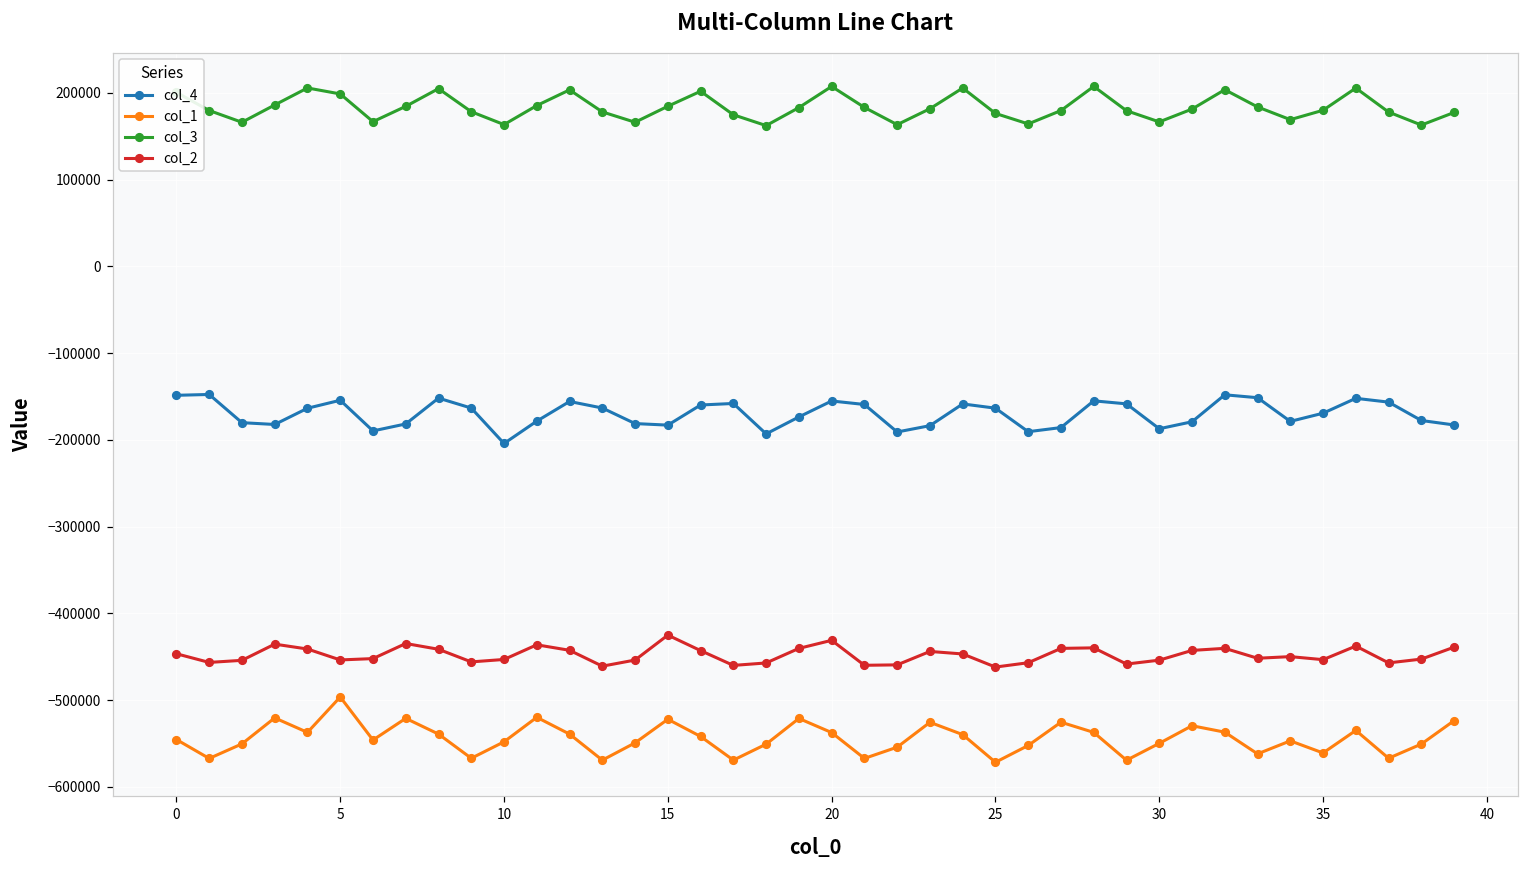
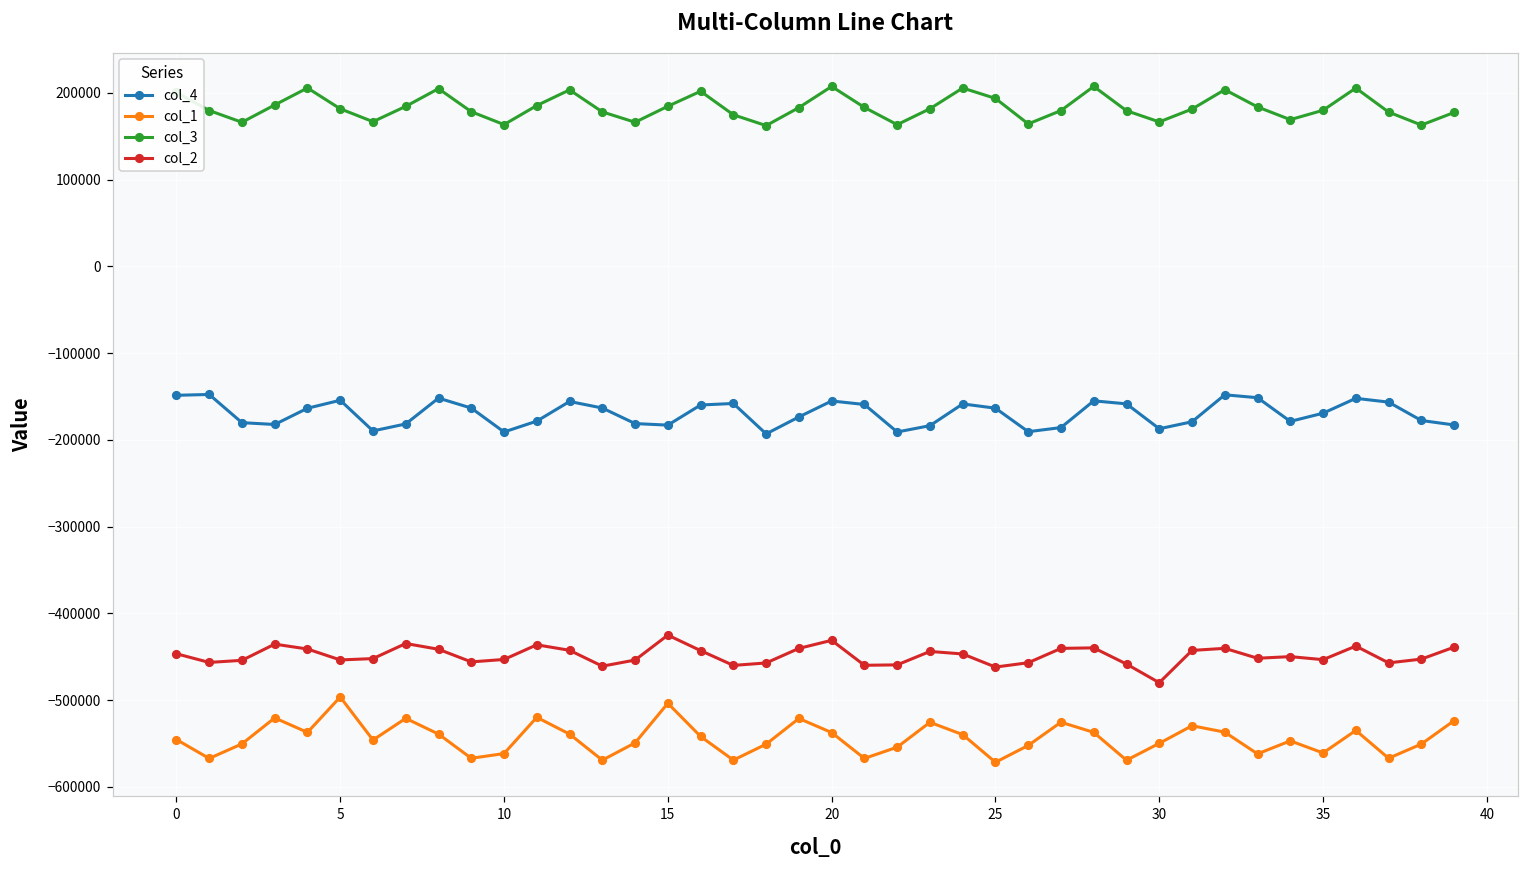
col_3, 5: 200000 -> 180000
col_4, 10: -200000 -> -190000
col_1, 10: -550000 -> -560000
col_1, 15: -520000 -> -500000
col_3, 25: 180000 -> 190000
col_2, 30: -450000 -> -480000
